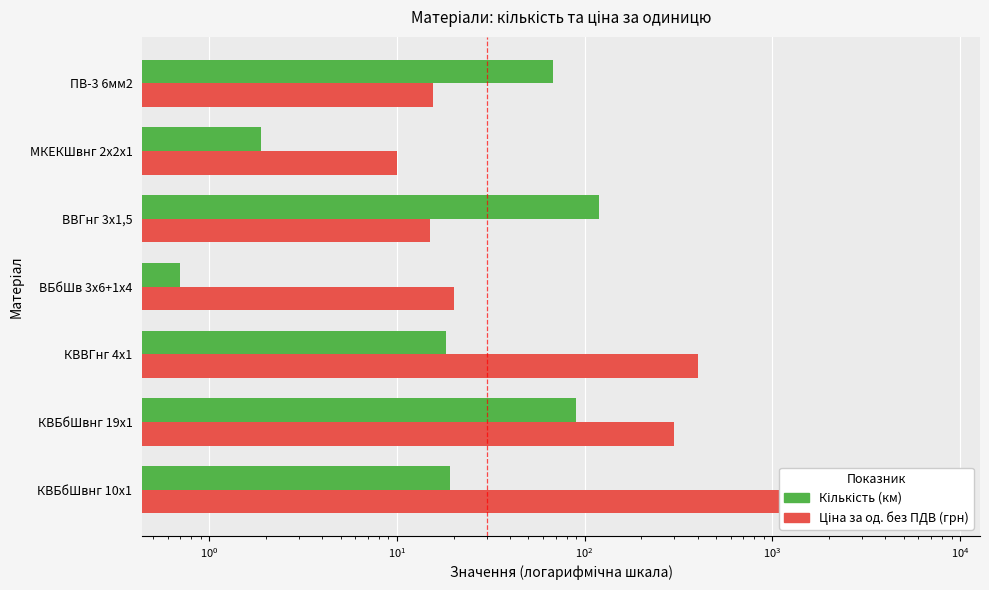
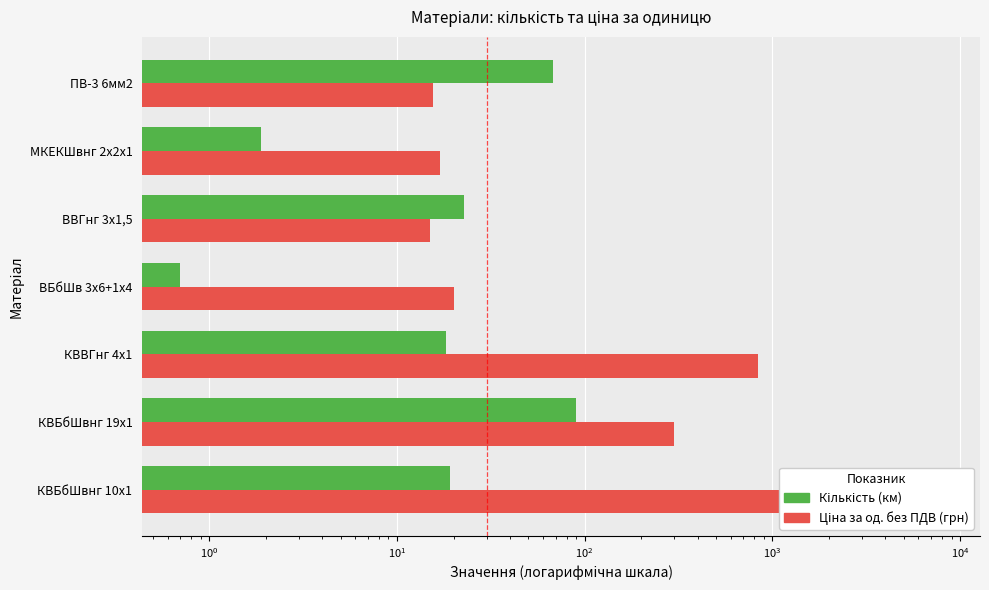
Ціна за од. без ПДВ (грн), МКЕКШвнг 2x2x1: 10 -> 17
Кількість (км), ВВГнг 3х1,5: 120 -> 23
Ціна за од. без ПДВ (грн), КВВГнг 4x1: 400 -> 800
